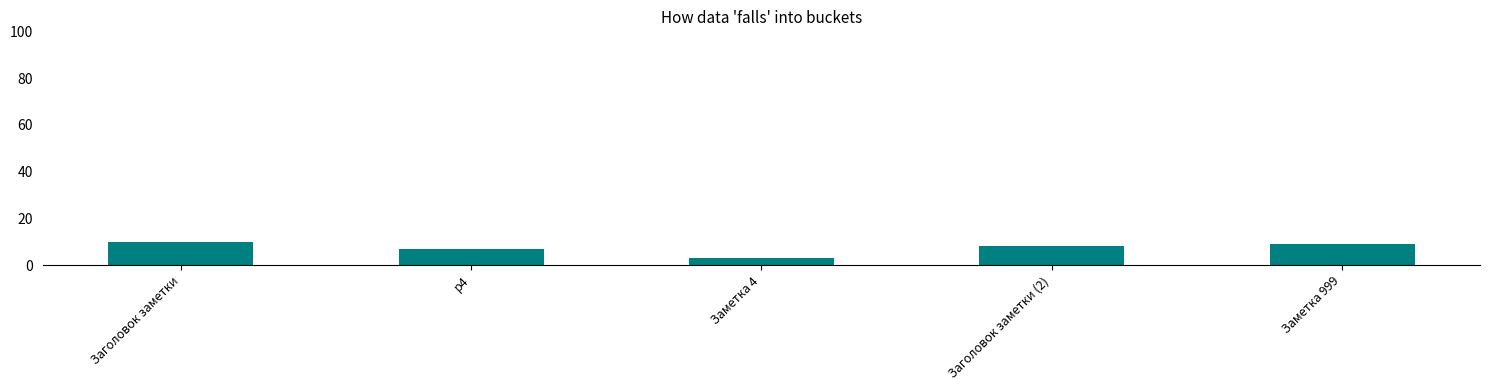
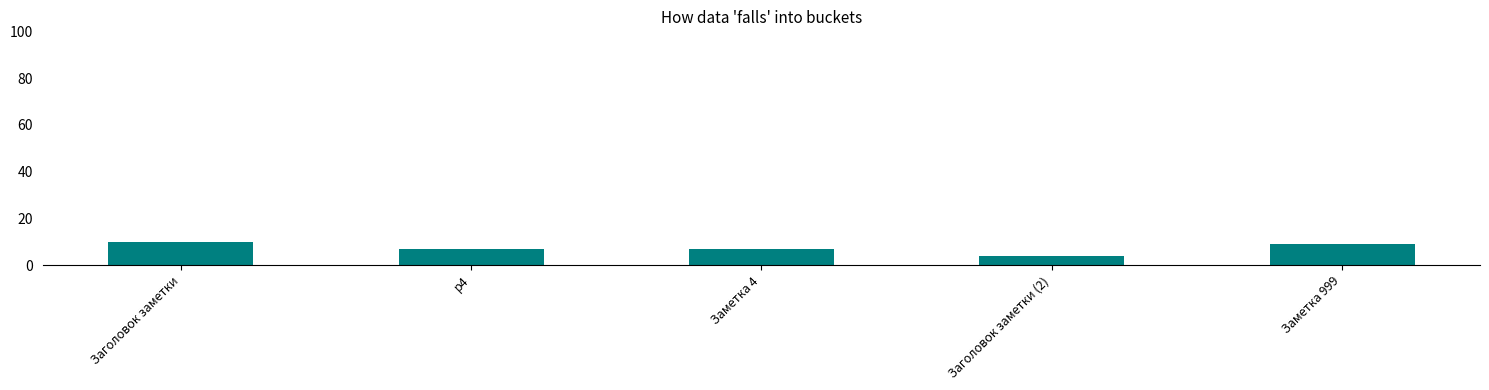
Заметка 4: 3 -> 7
Заголовок заметки (2): 8 -> 4
